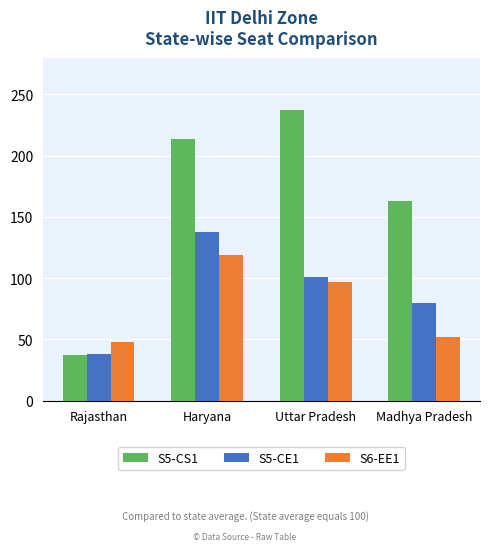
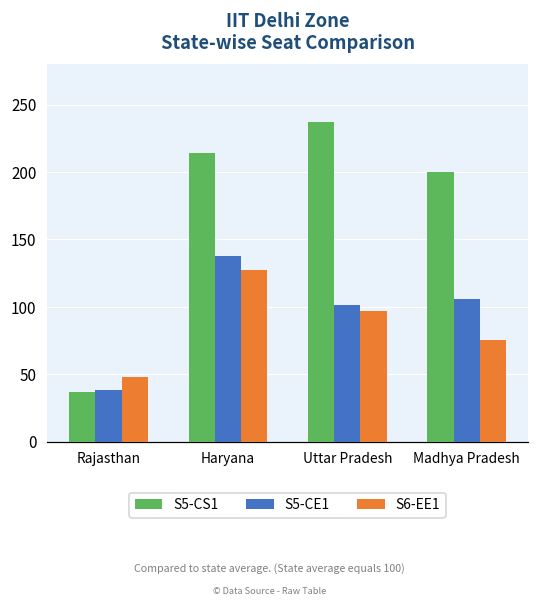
S6-EE1, Haryana: 119 -> 127
S5-CS1, Madhya Pradesh: 163 -> 200
S5-CE1, Madhya Pradesh: 80 -> 106
S6-EE1, Madhya Pradesh: 52 -> 75
